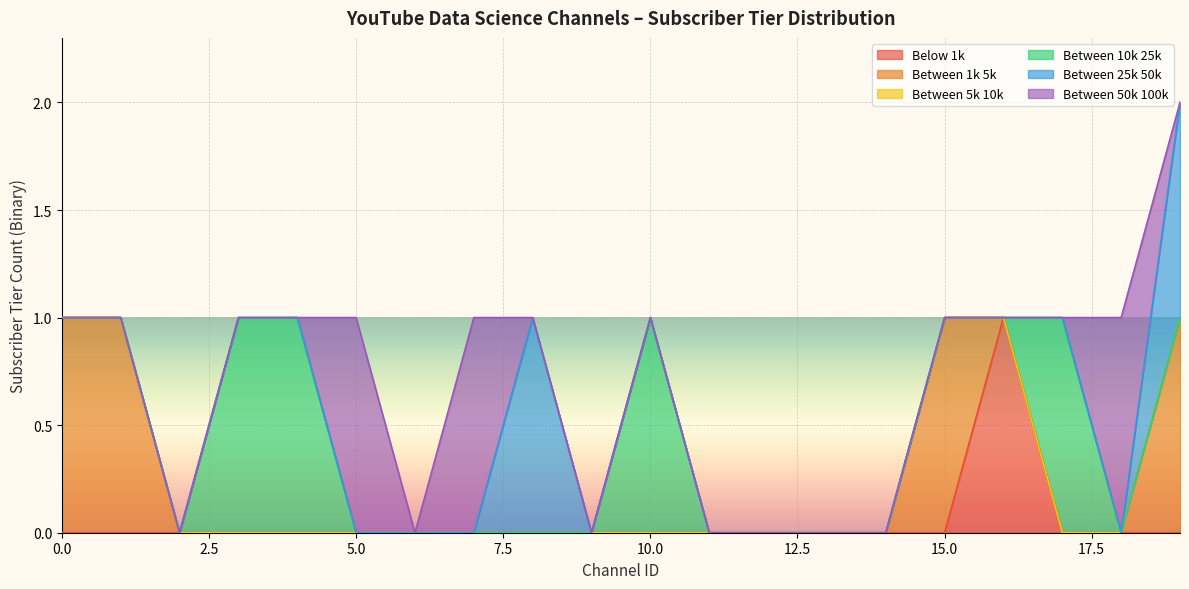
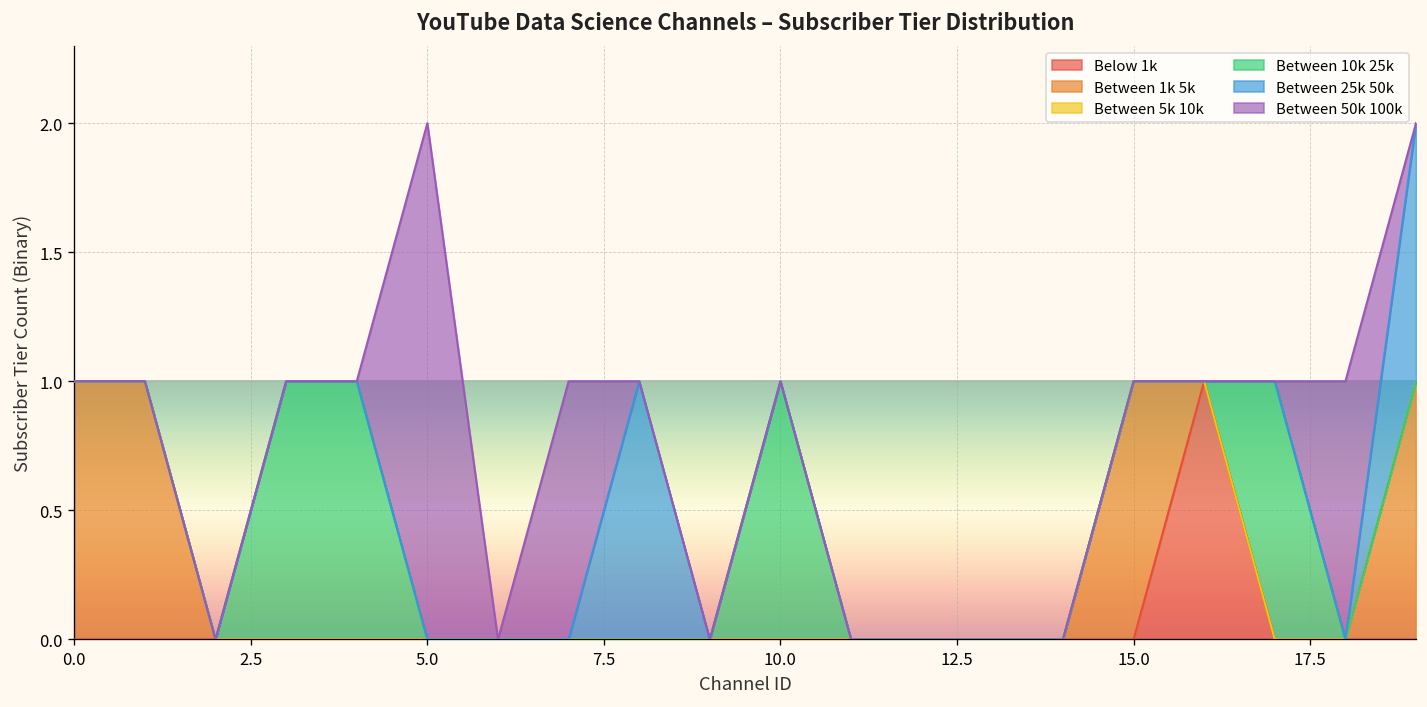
Between 50k 100k, 5.0: 1 -> 2
